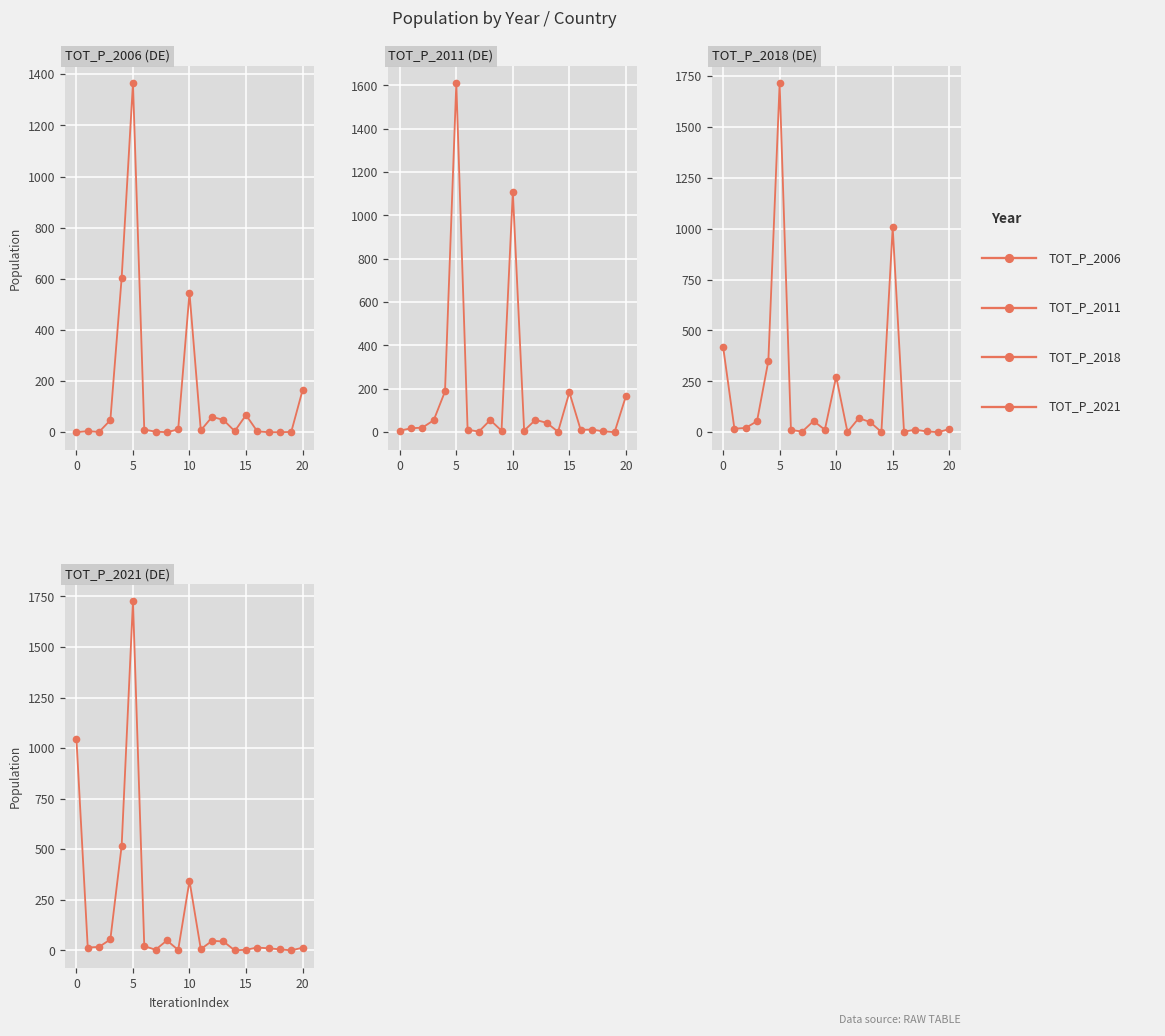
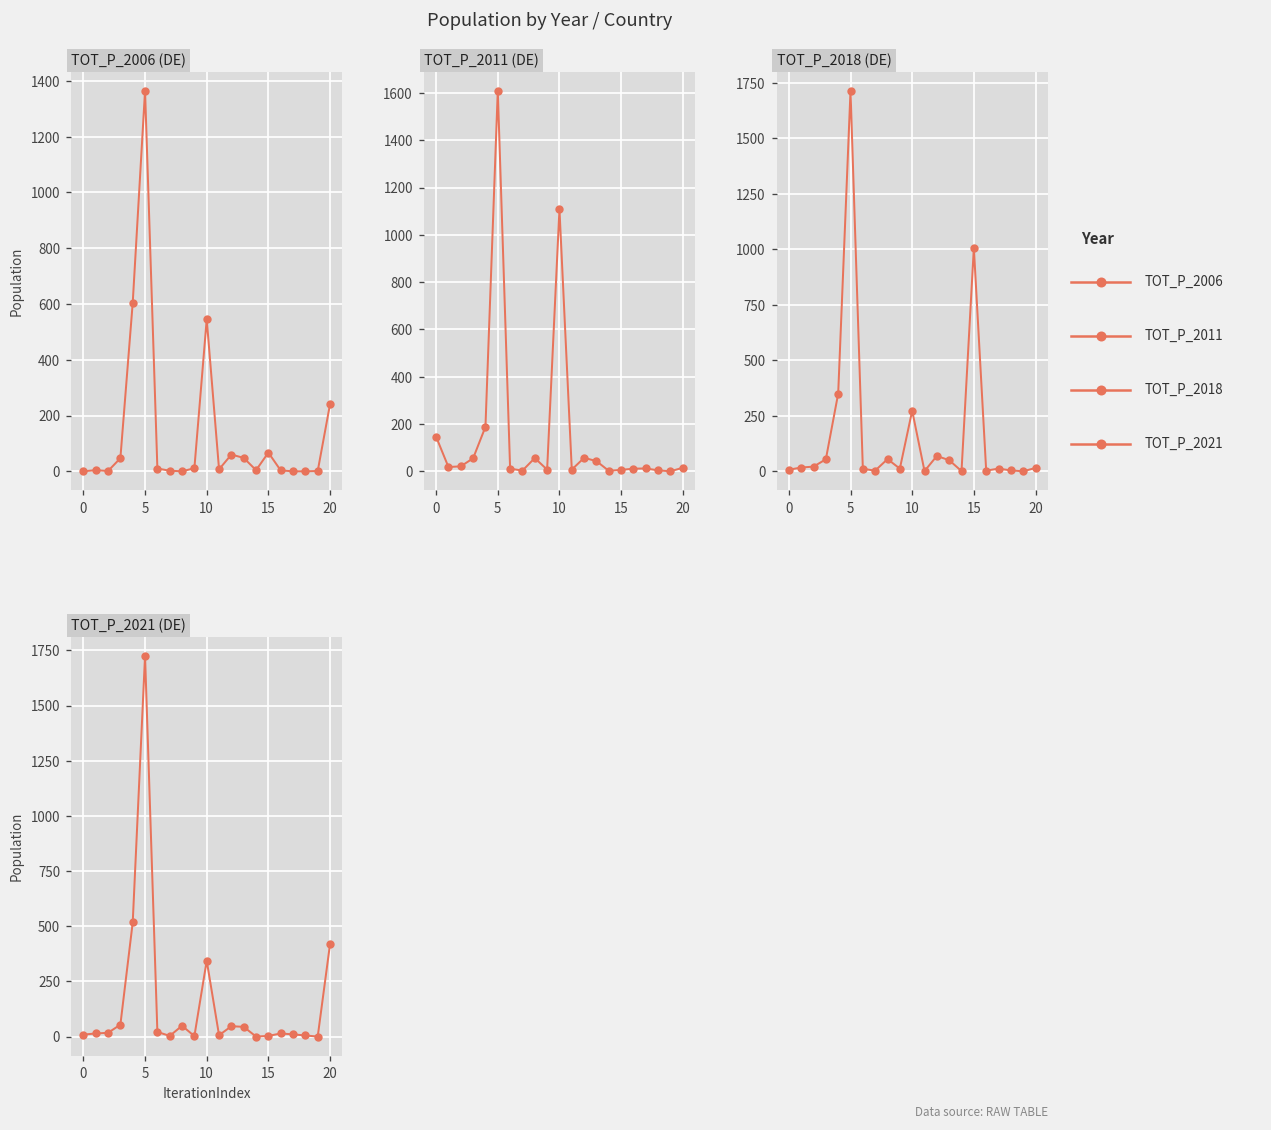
TOT_P_2006 (DE), 20: 160 -> 240
TOT_P_2011 (DE), 0: 10 -> 150
TOT_P_2011 (DE), 15: 180 -> 10
TOT_P_2011 (DE), 20: 170 -> 20
TOT_P_2018 (DE), 0: 420 -> 10
TOT_P_2021 (DE), 0: 1050 -> 10
TOT_P_2021 (DE), 20: 10 -> 420
